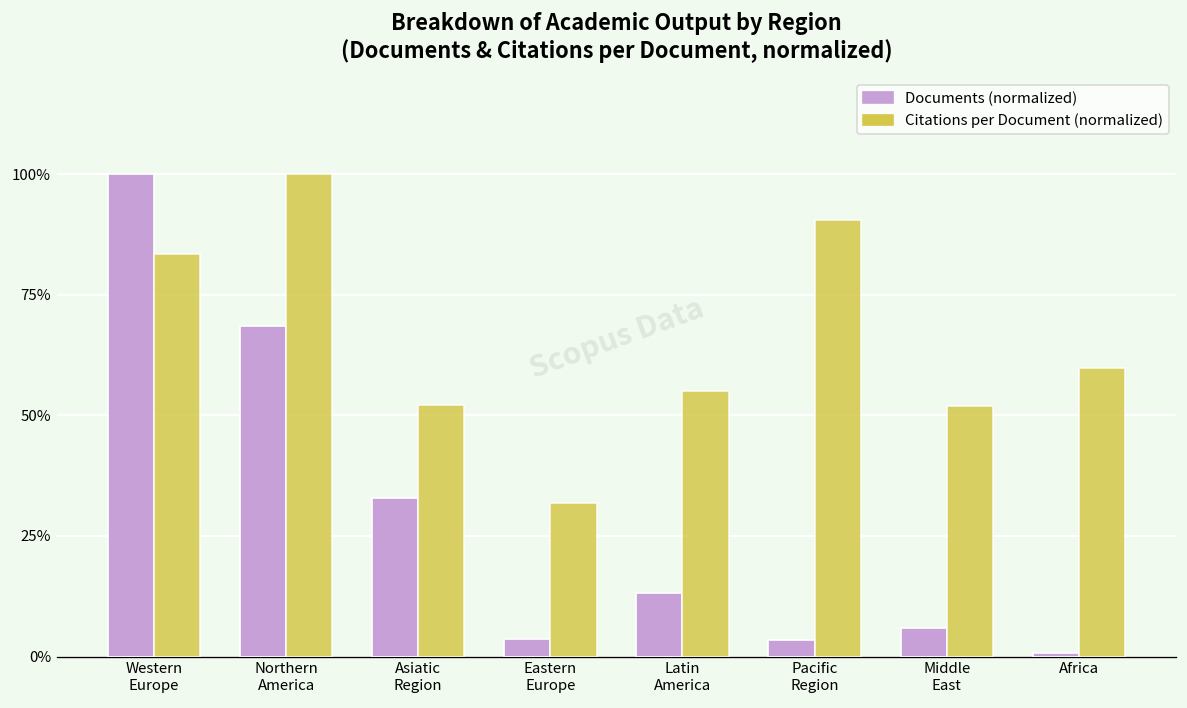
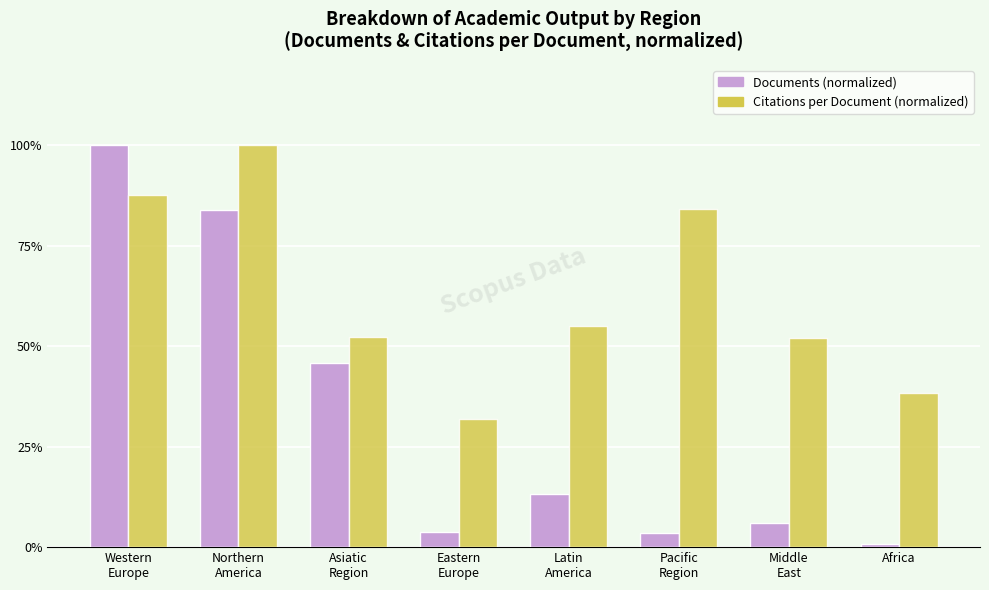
Citations per Document (normalized), Western Europe: 83% -> 88%
Documents (normalized), Northern America: 69% -> 84%
Documents (normalized), Asiatic Region: 33% -> 46%
Citations per Document (normalized), Pacific Region: 90% -> 84%
Citations per Document (normalized), Africa: 60% -> 38%
